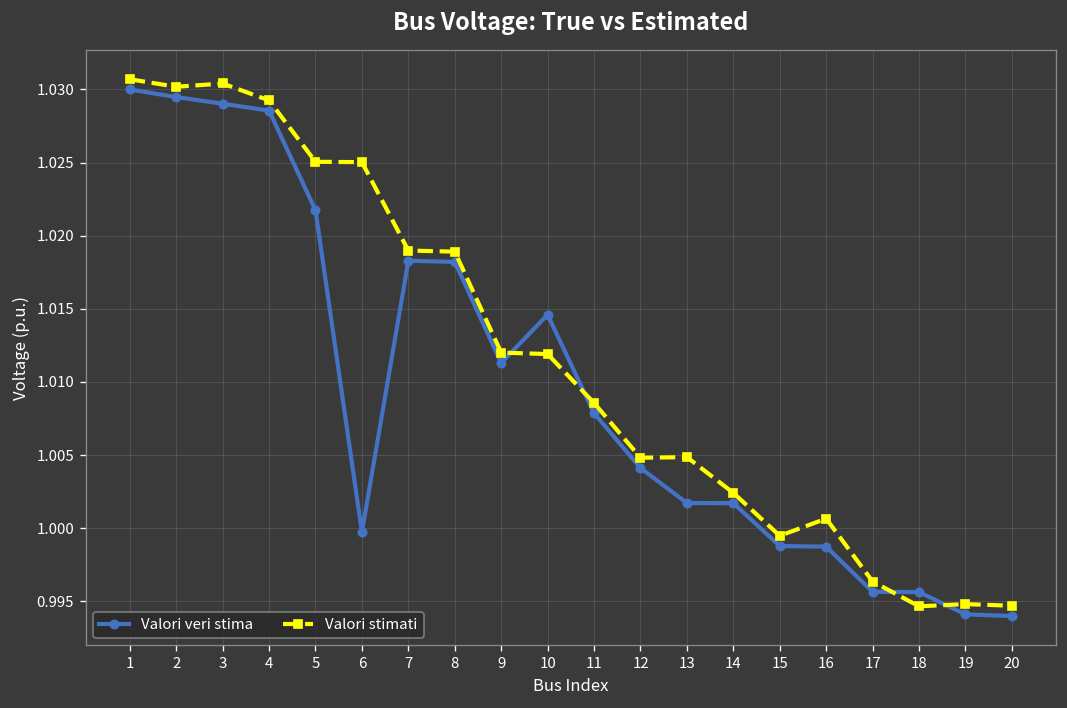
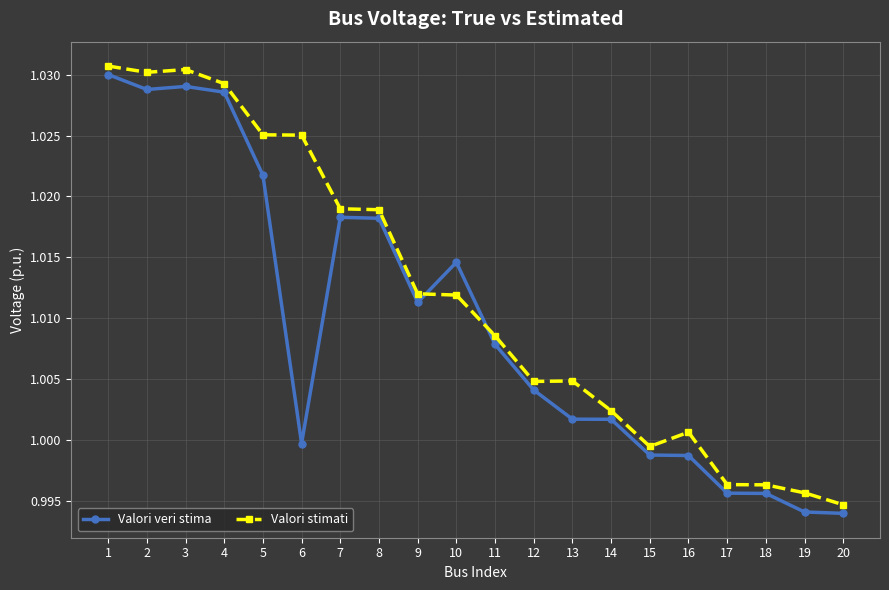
Valori veri stima, 2: 1.0295 -> 1.0288
Valori stimati, 18: 0.9947 -> 0.9963
Valori stimati, 19: 0.9948 -> 0.9957
